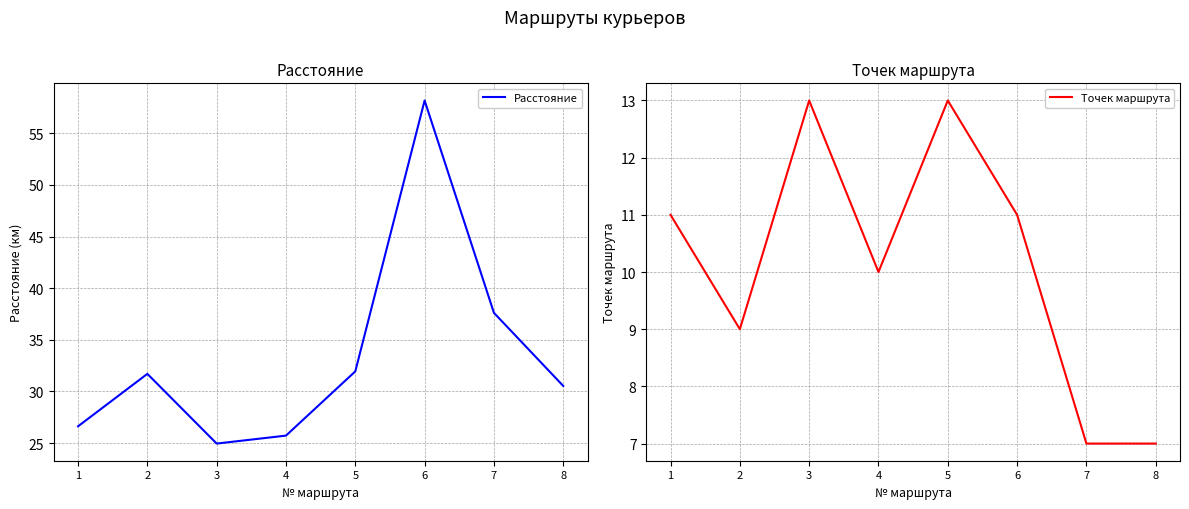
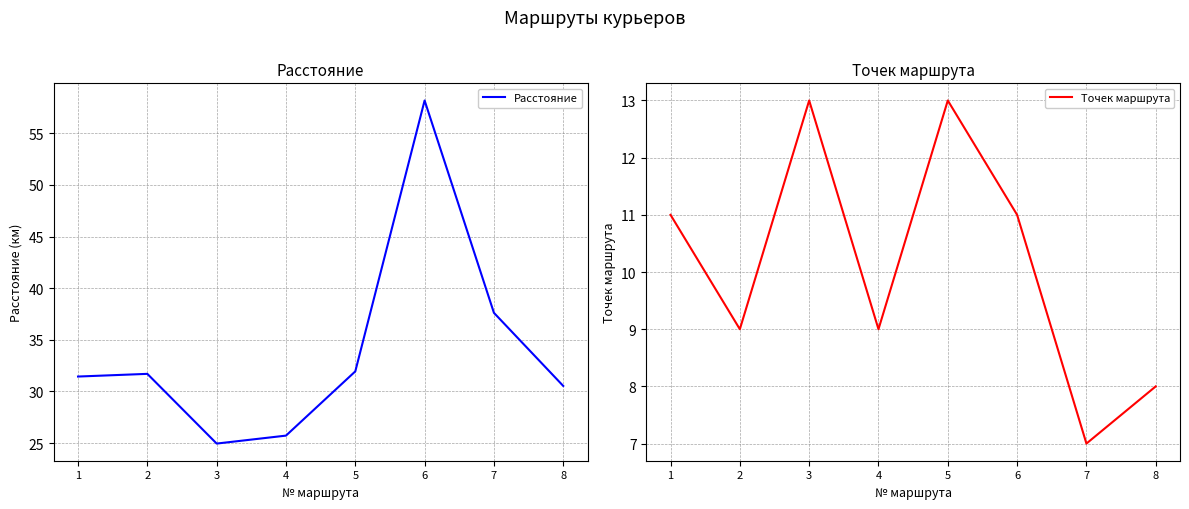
Расстояние, 1: 26.6 -> 31.4
Точек маршрута, 4: 10 -> 9
Точек маршрута, 8: 7 -> 8
